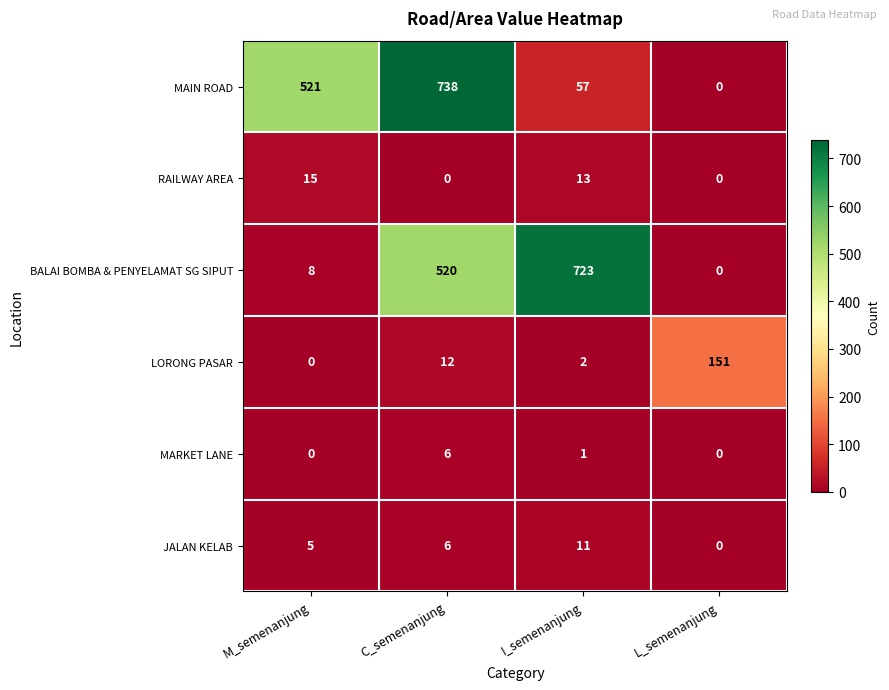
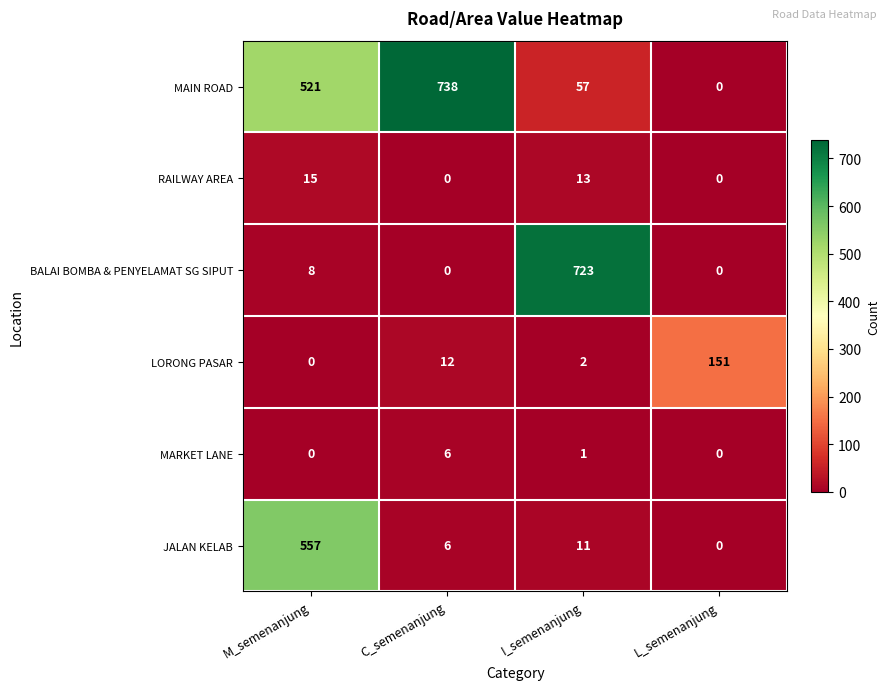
BALAI BOMBA & PENYELAMAT SG SIPUT, C_semenanjung: 520 -> 0
JALAN KELAB, M_semenanjung: 5 -> 557
